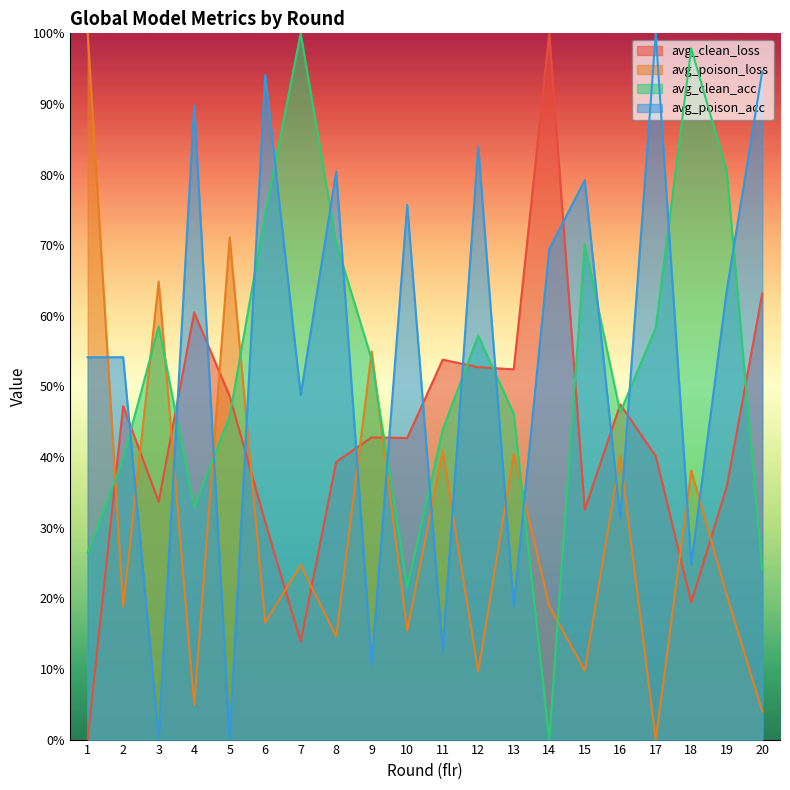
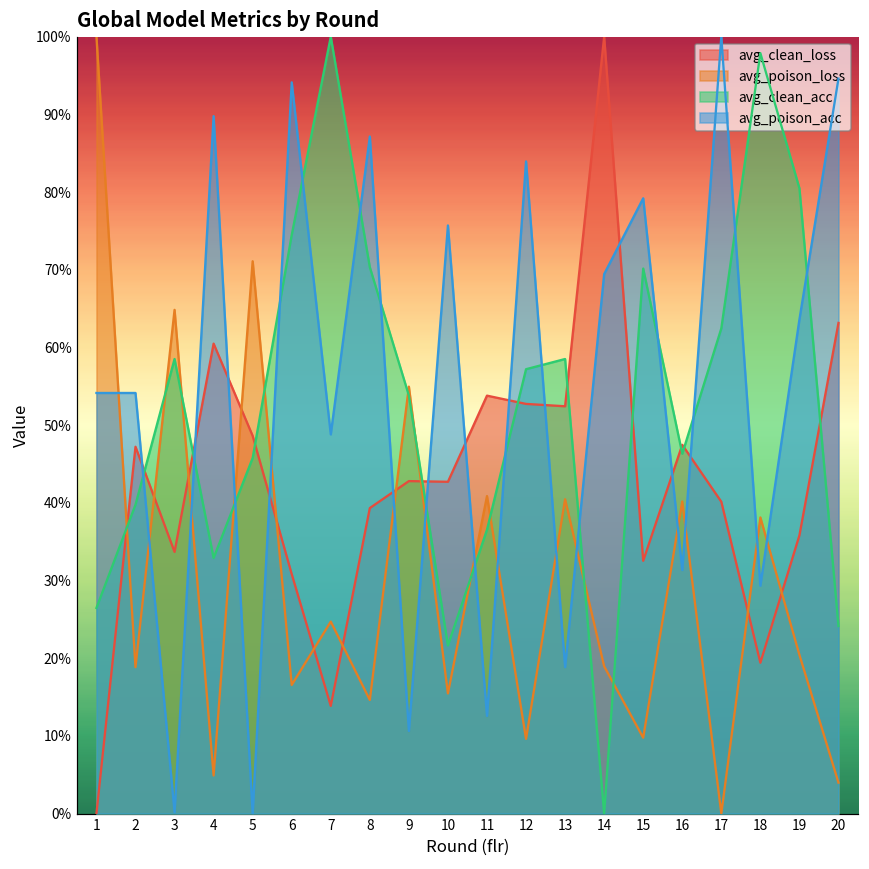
avg_poison_acc, 8: 80% -> 87%
avg_clean_acc, 11: 44% -> 37%
avg_clean_acc, 13: 46% -> 59%
avg_clean_acc, 17: 58% -> 62%
avg_poison_acc, 18: 25% -> 29%
